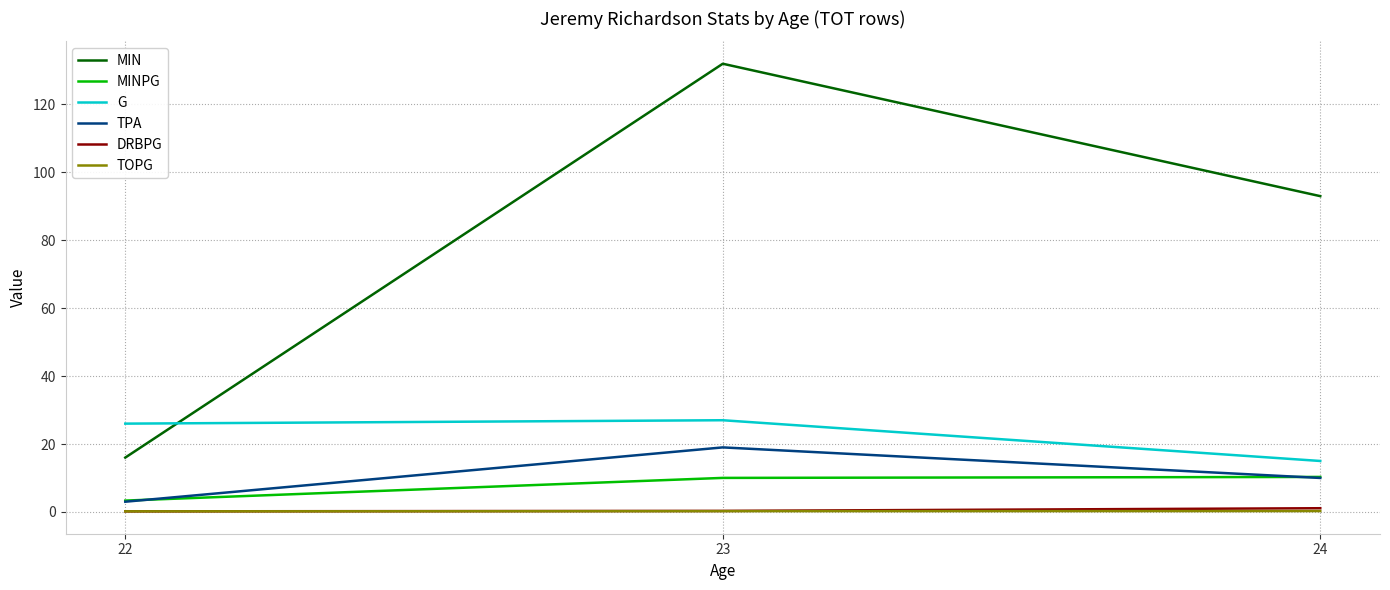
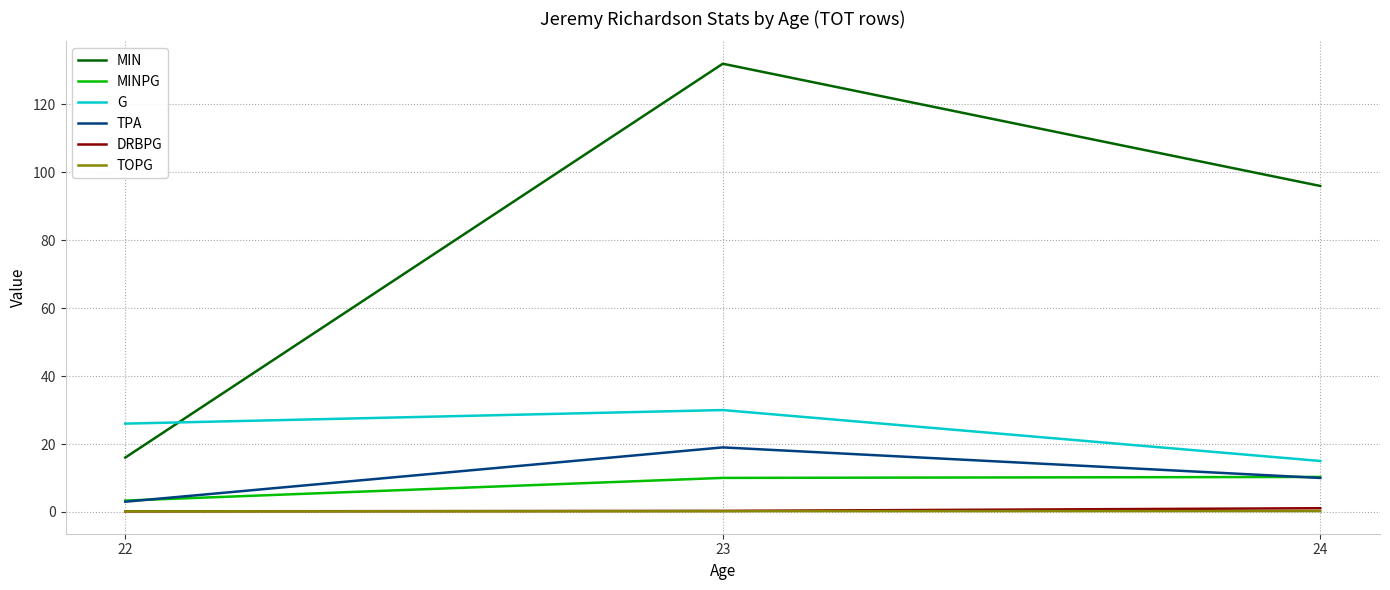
G, 23: 27 -> 30
MIN, 24: 93 -> 96
